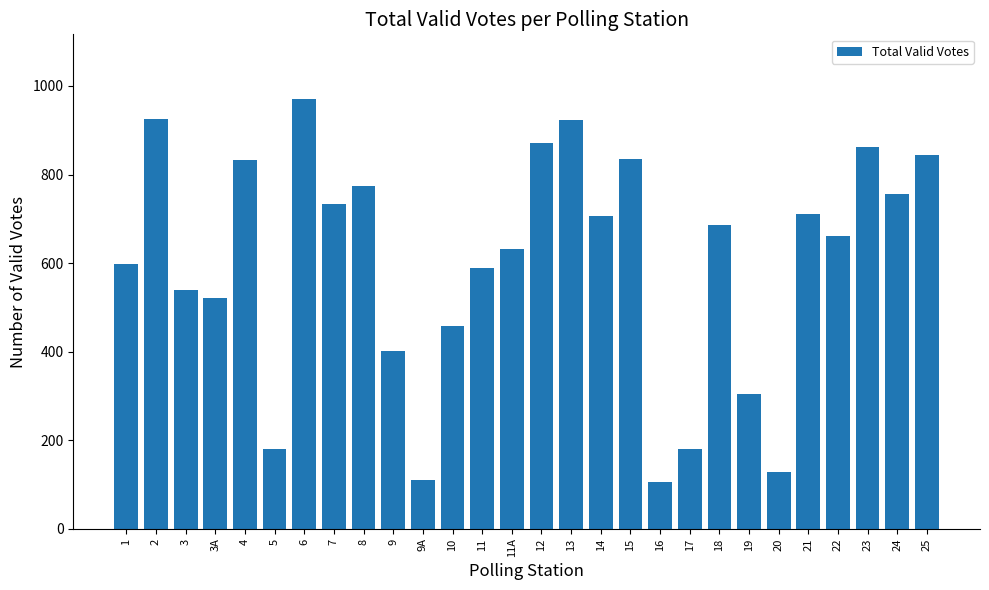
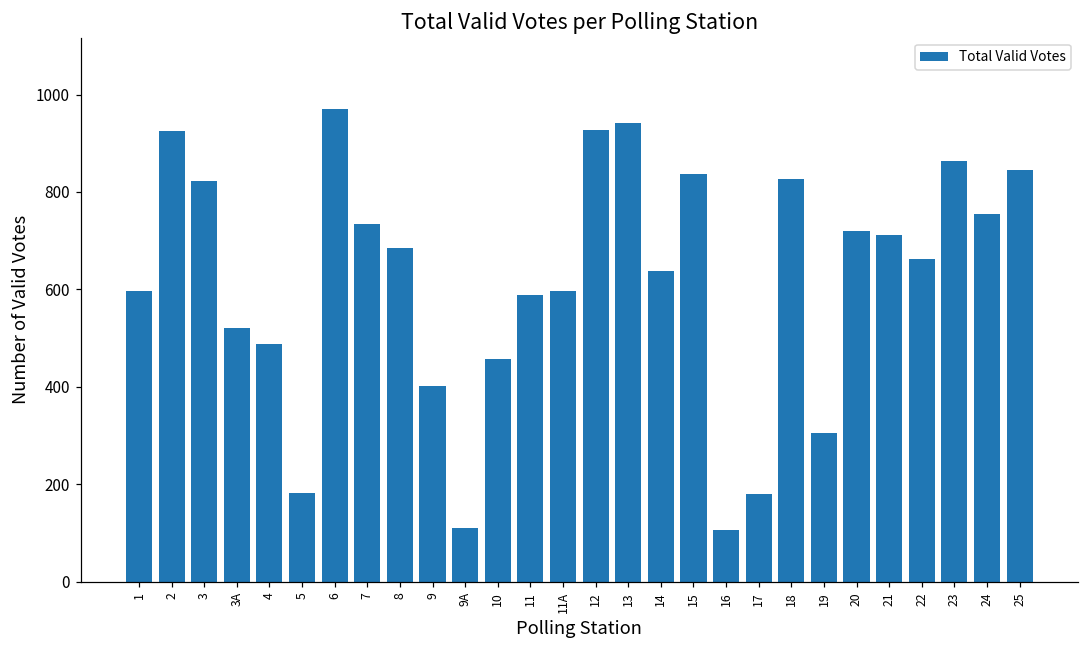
3: 540 -> 820
4: 830 -> 490
8: 770 -> 690
11A: 630 -> 600
12: 870 -> 930
13: 920 -> 940
14: 710 -> 640
18: 690 -> 830
20: 130 -> 720
